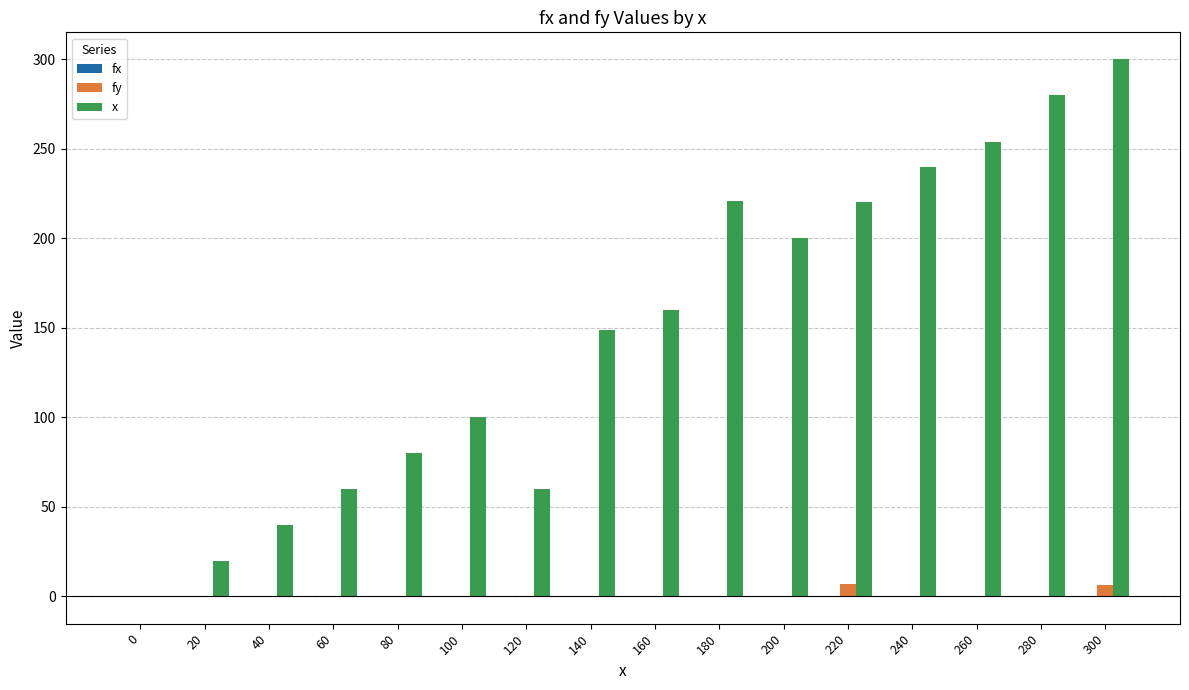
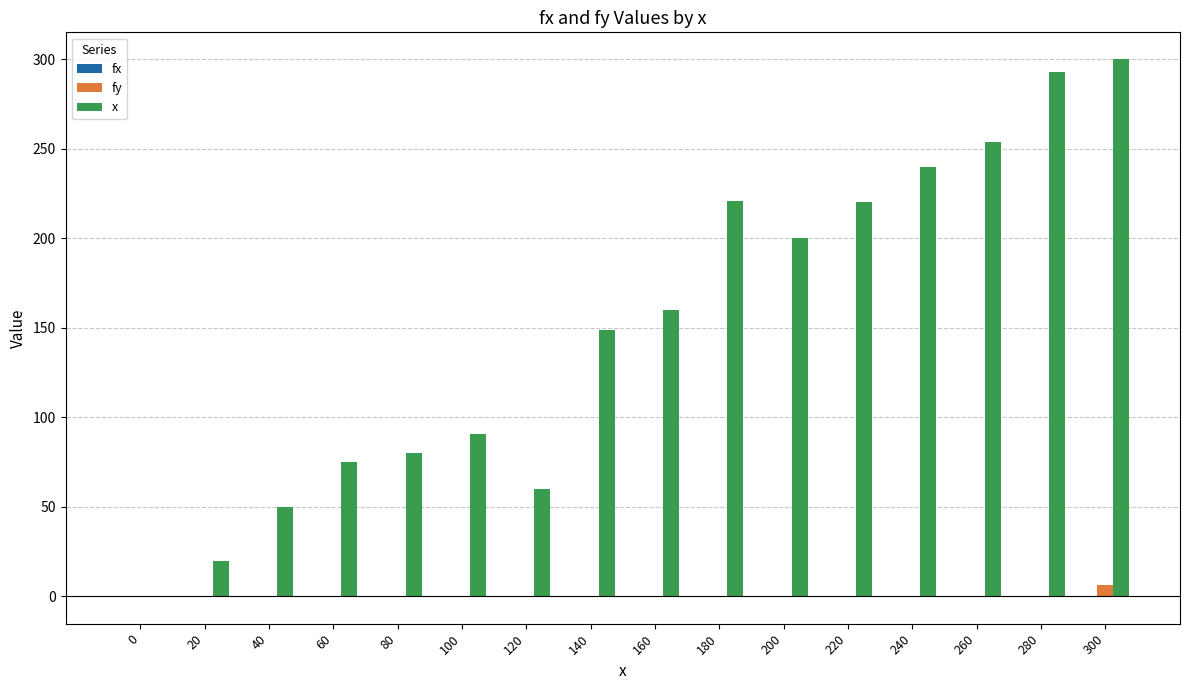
x, 40: 40 -> 50
x, 60: 60 -> 75
x, 100: 100 -> 91
fy, 220: 7 -> 0
x, 280: 280 -> 293
